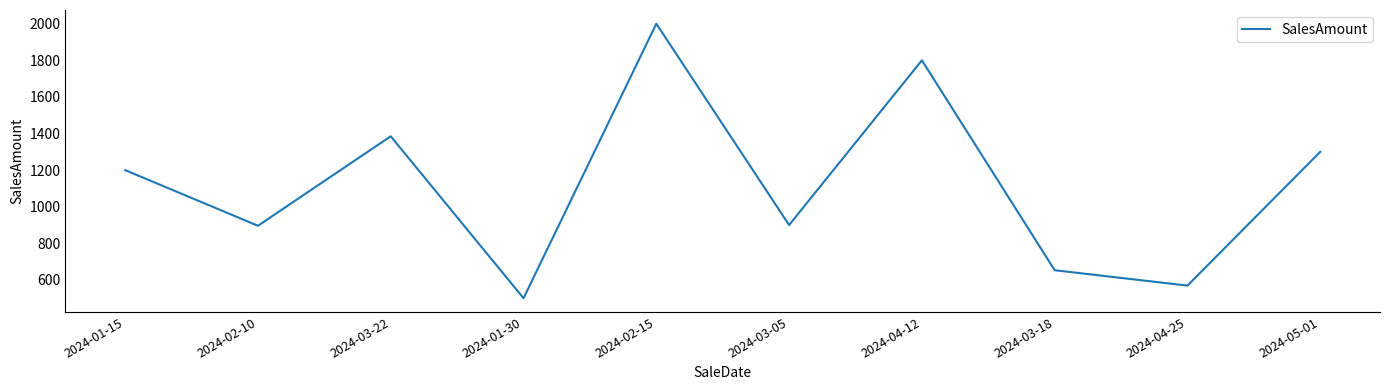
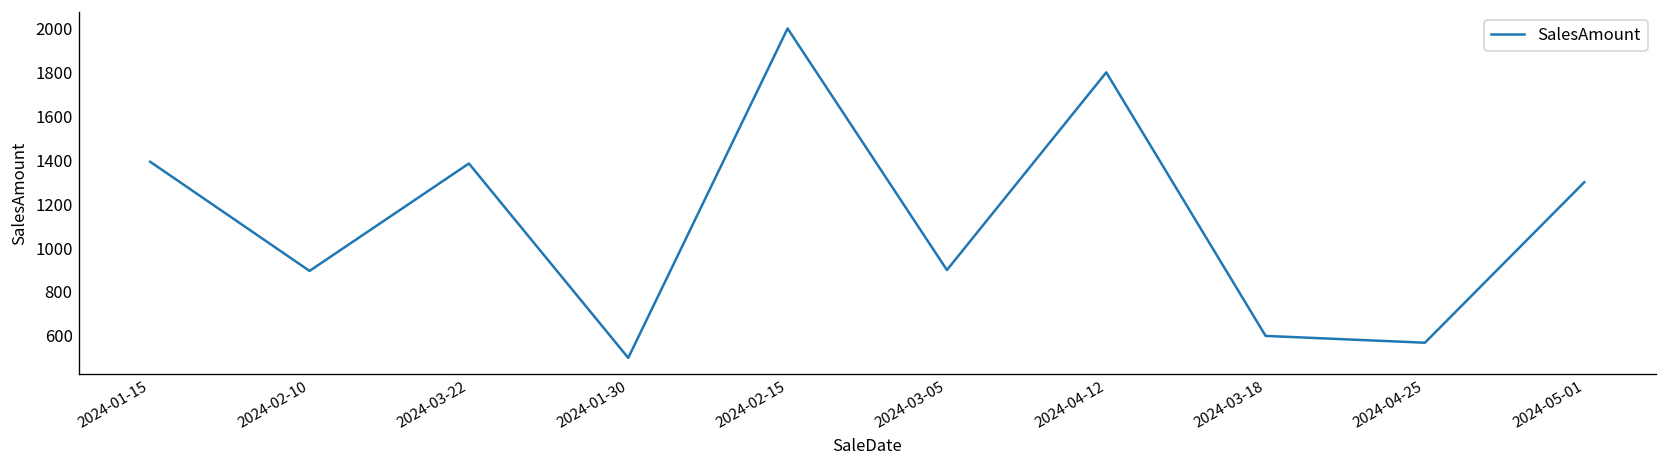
2024-01-15: 1200 -> 1390
2024-03-18: 650 -> 600
